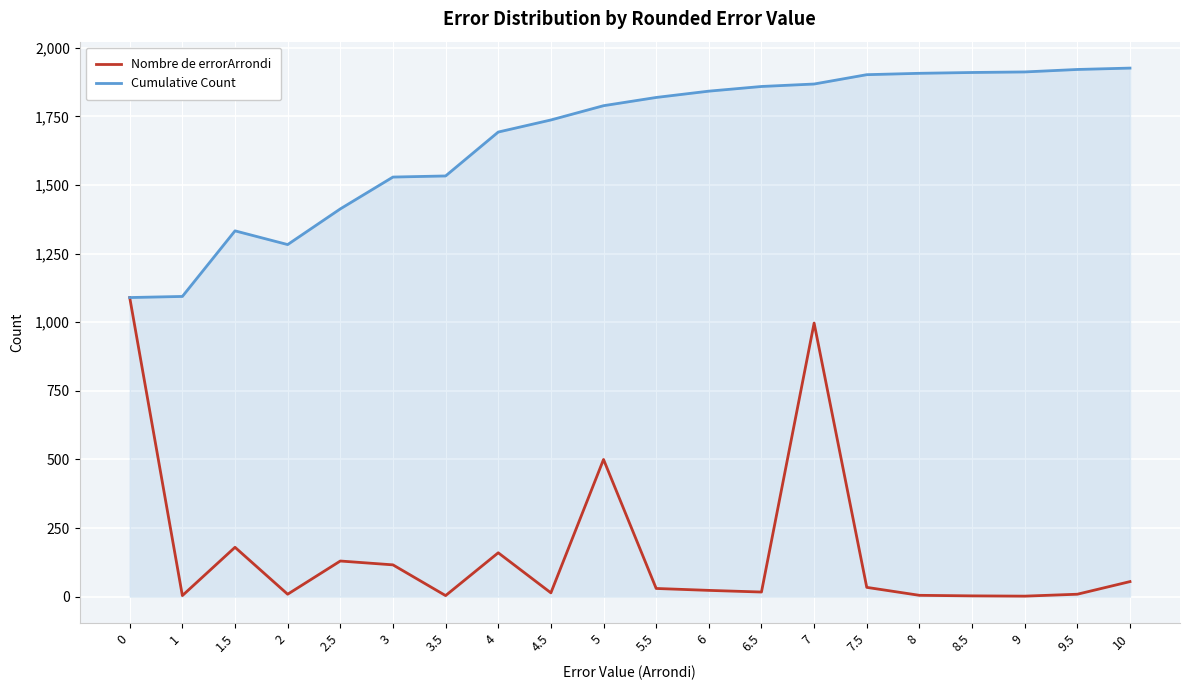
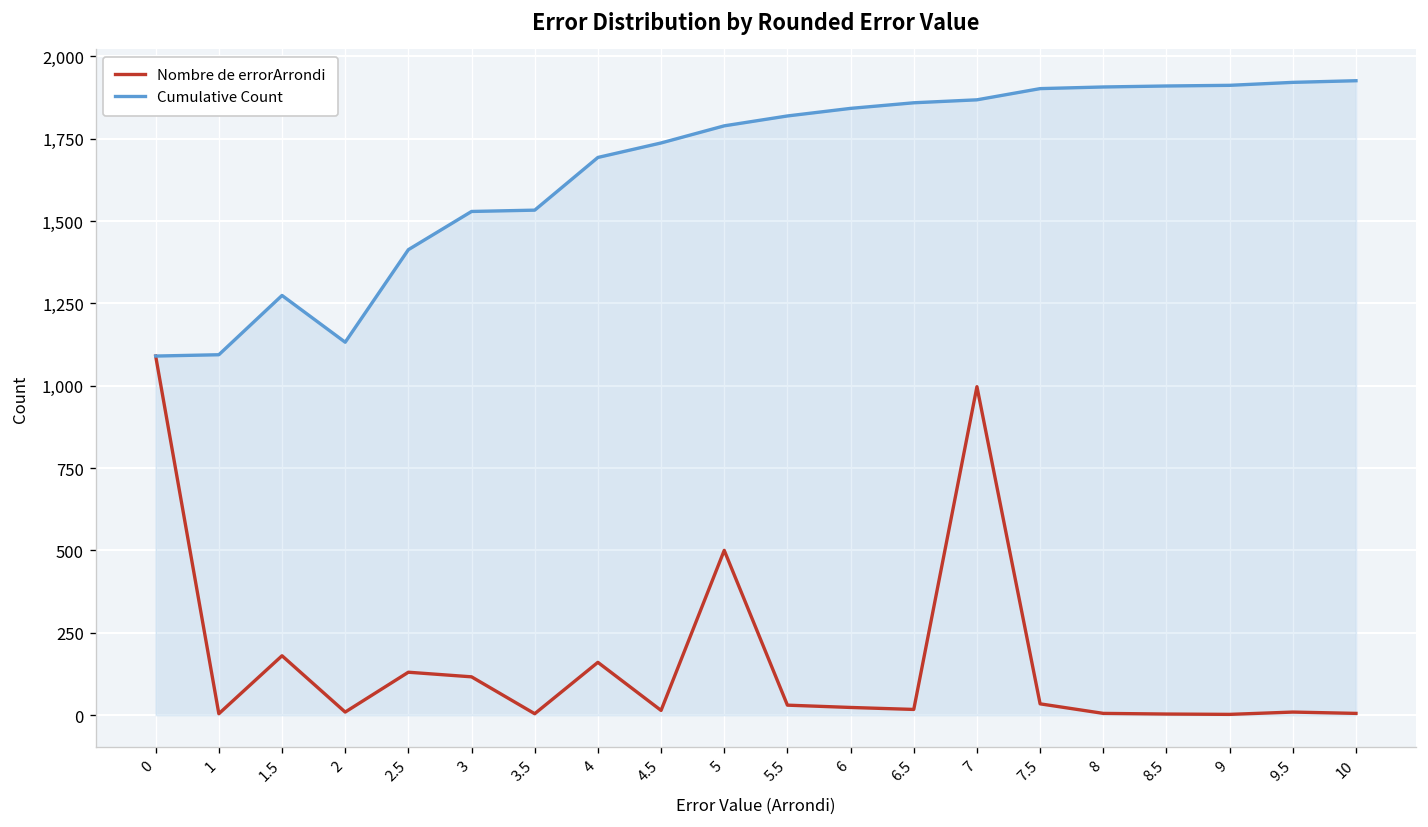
Cumulative Count, 1.5: 1,330 -> 1,270
Cumulative Count, 2: 1,280 -> 1,130
Nombre de errorArrondi, 10: 60 -> 10
